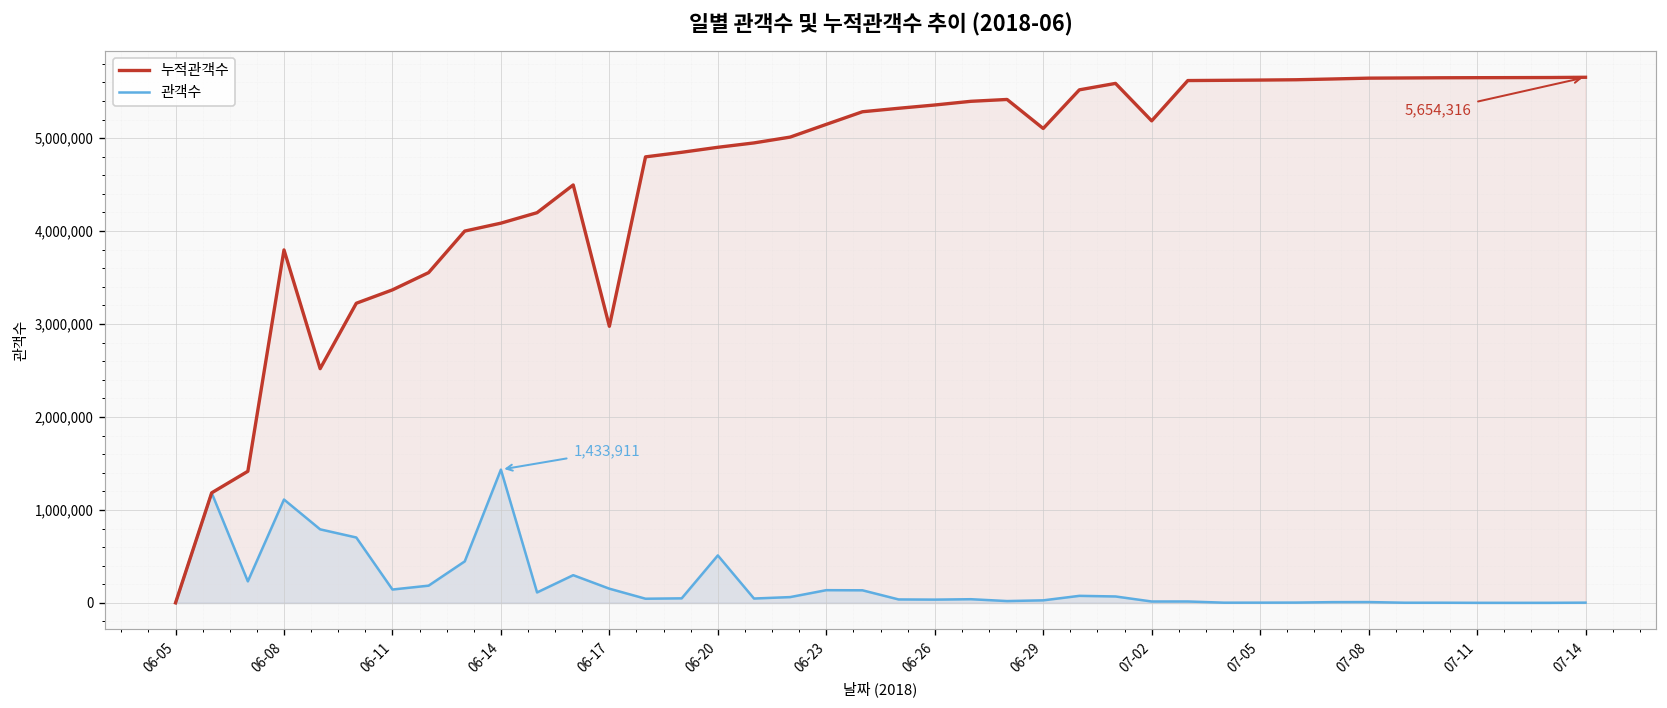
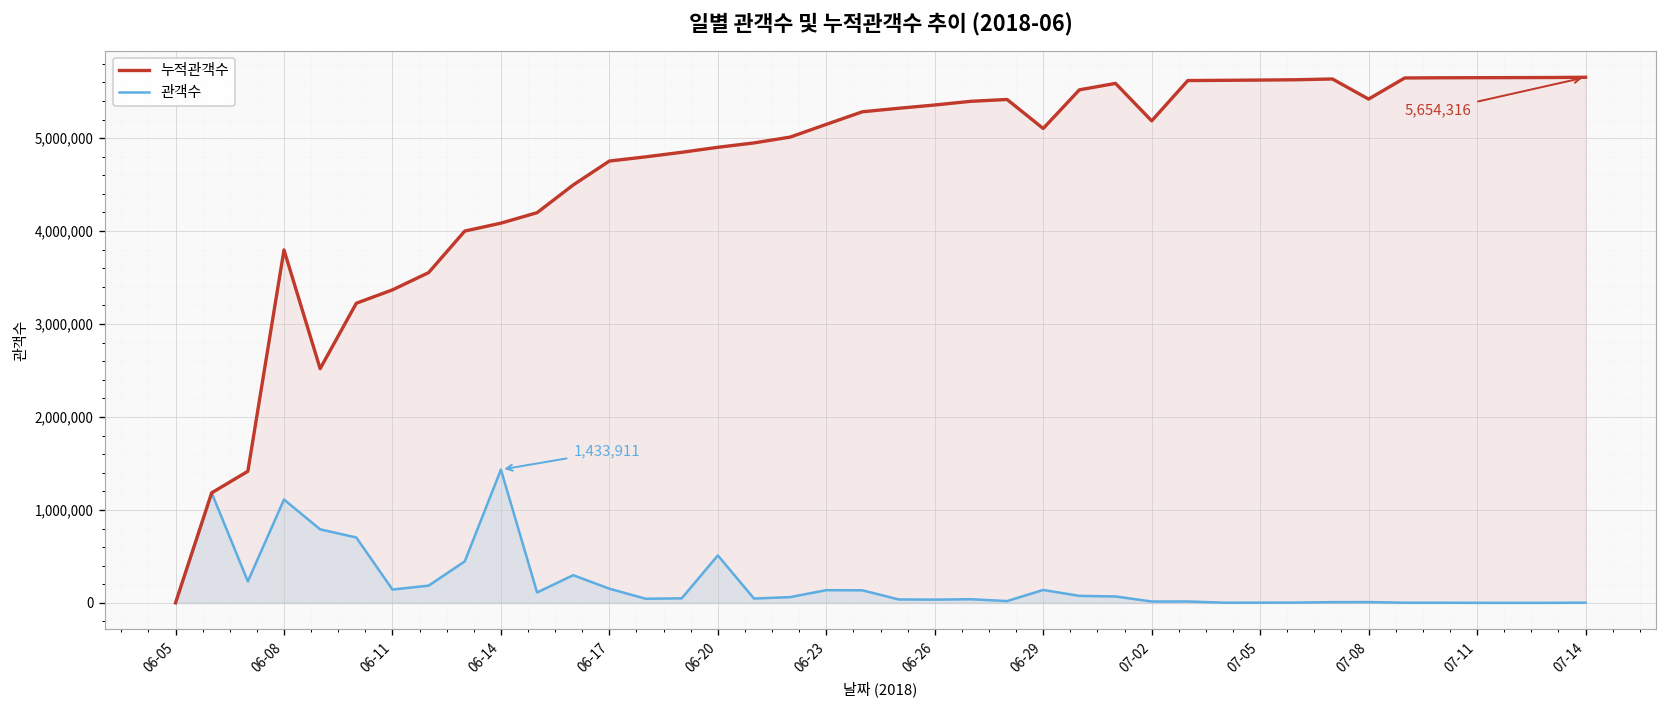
누적관객수, 06-17: 3,000,000 -> 4,800,000
관객수, 06-29: 0 -> 100,000
누적관객수, 07-08: 5,600,000 -> 5,400,000
